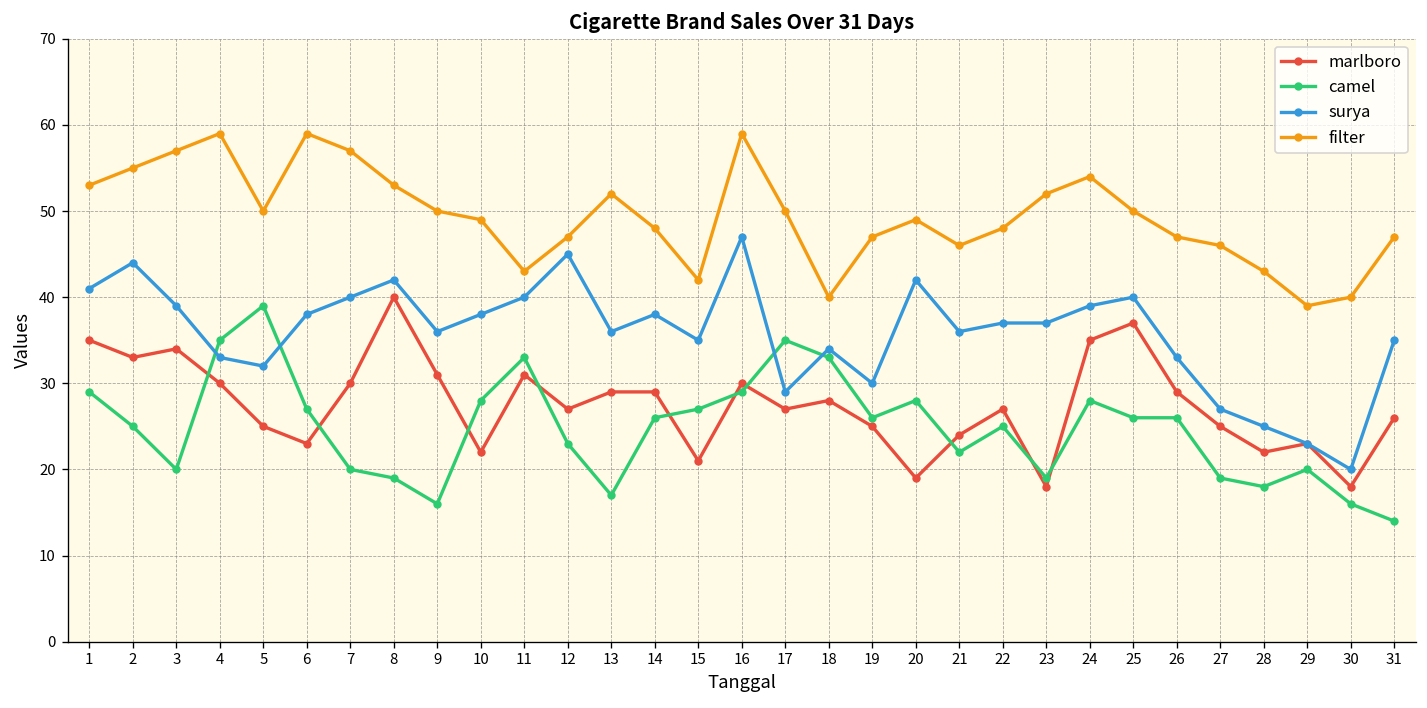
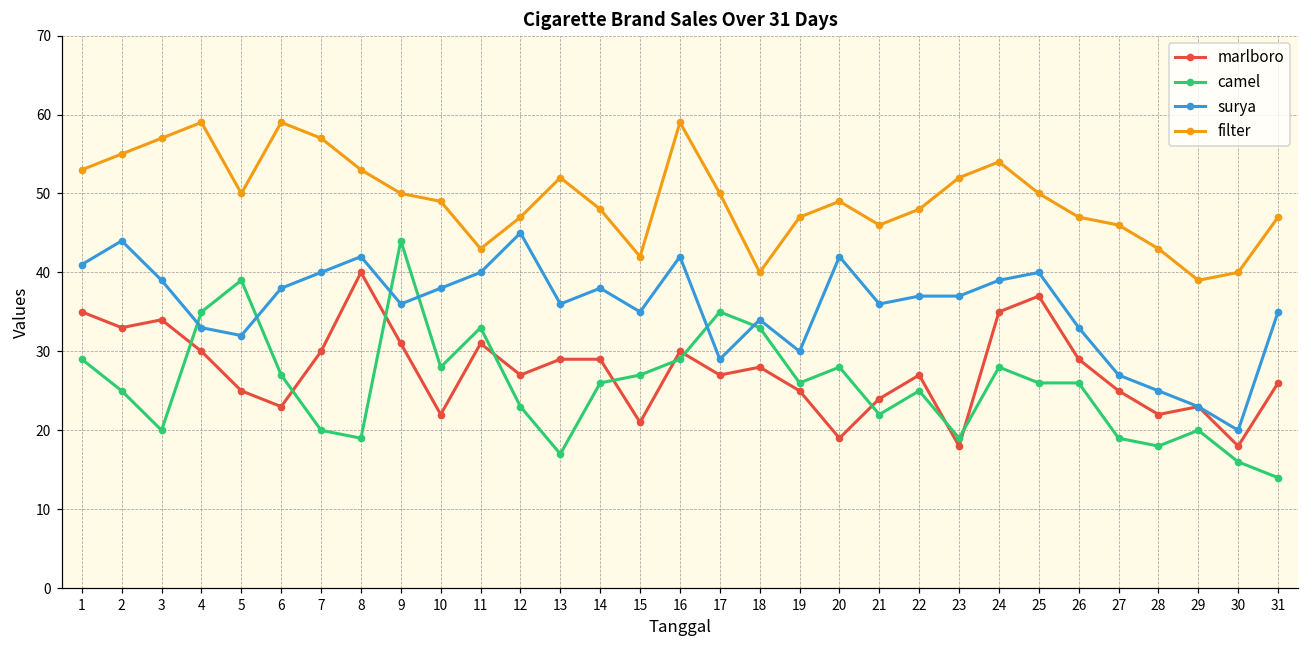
camel, 9: 16 -> 44
surya, 16: 47 -> 42
